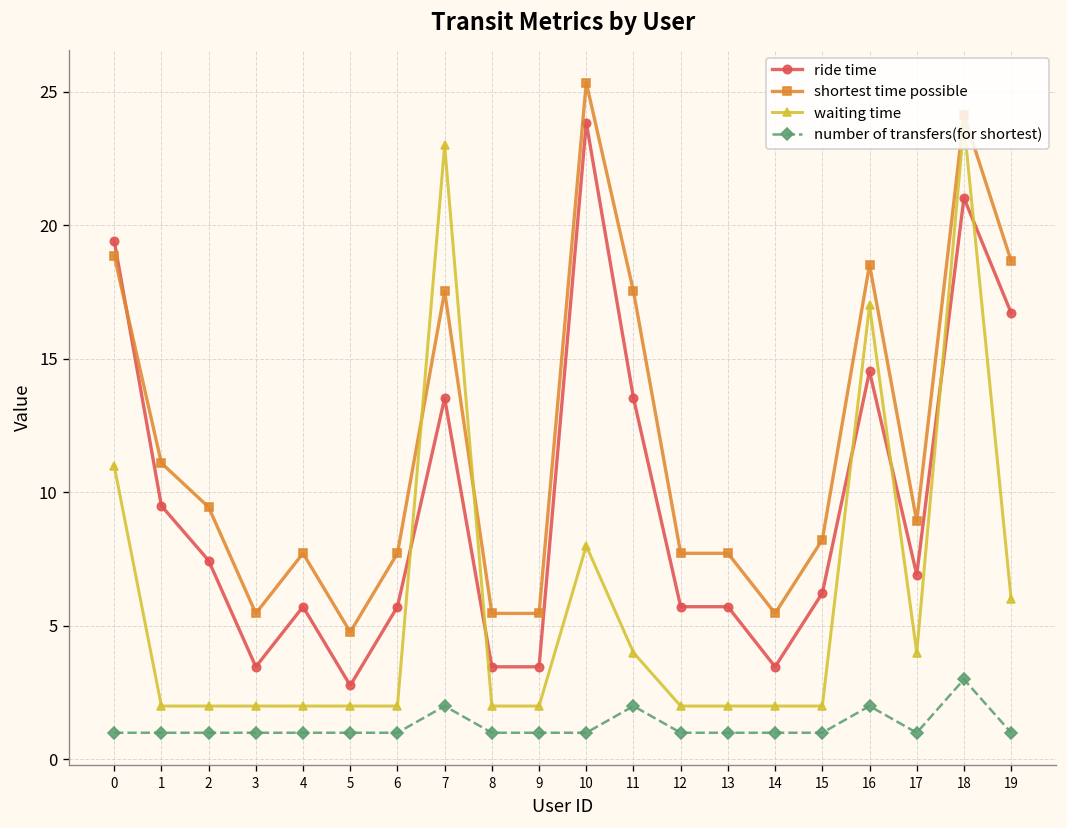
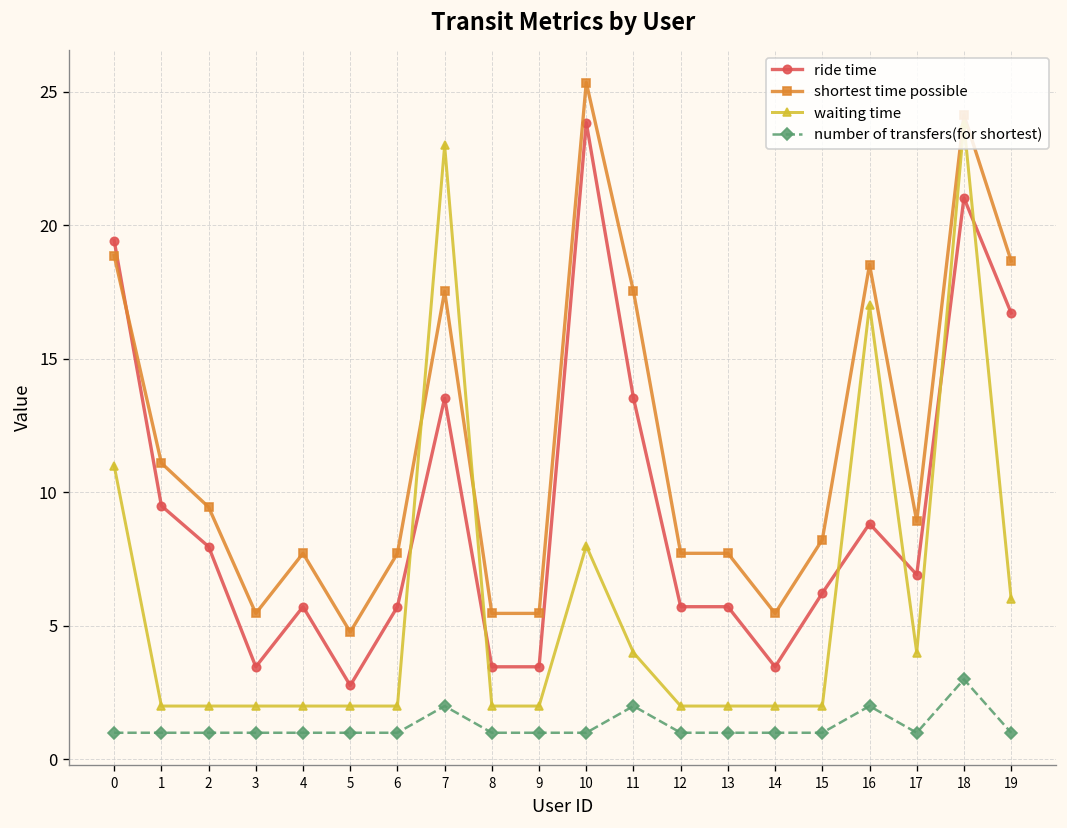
ride time, 2: 7.5 -> 8.0
ride time, 16: 14.5 -> 8.8
